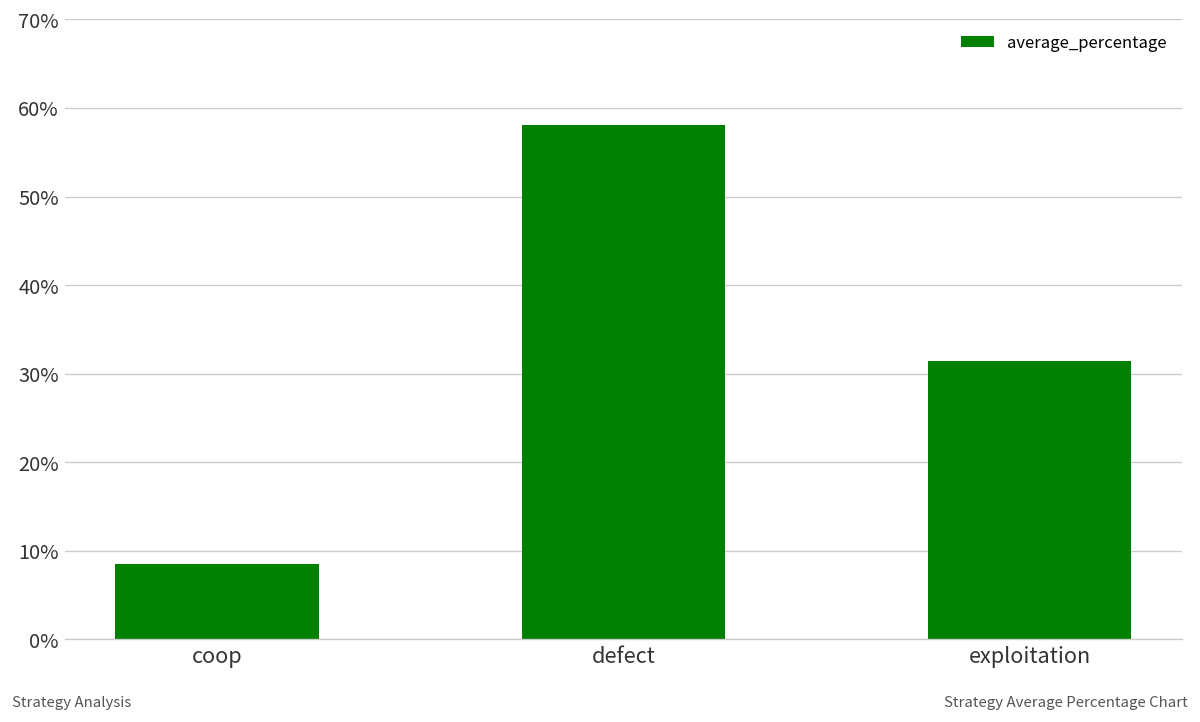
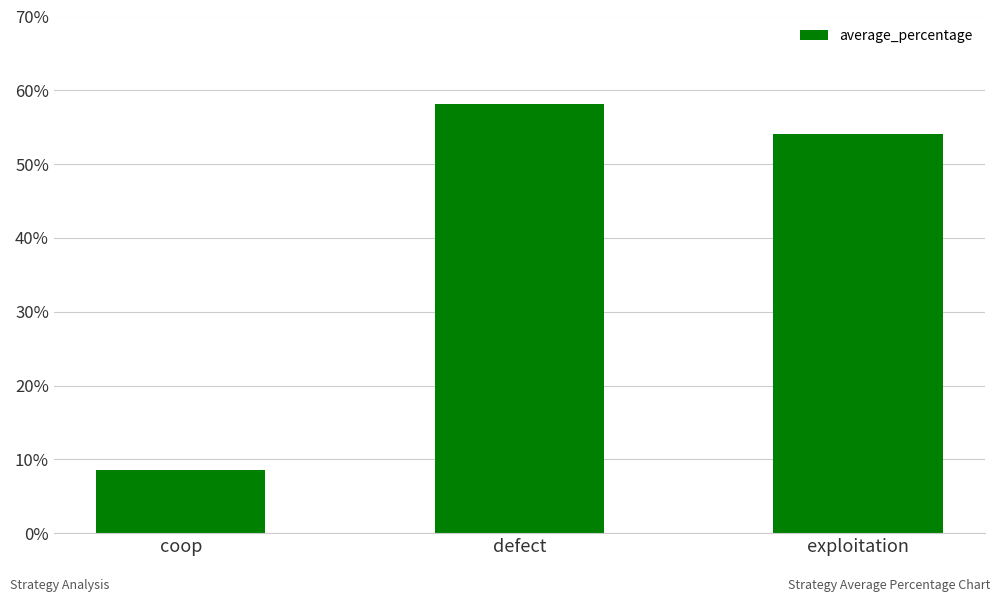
exploitation: 31% -> 54%
